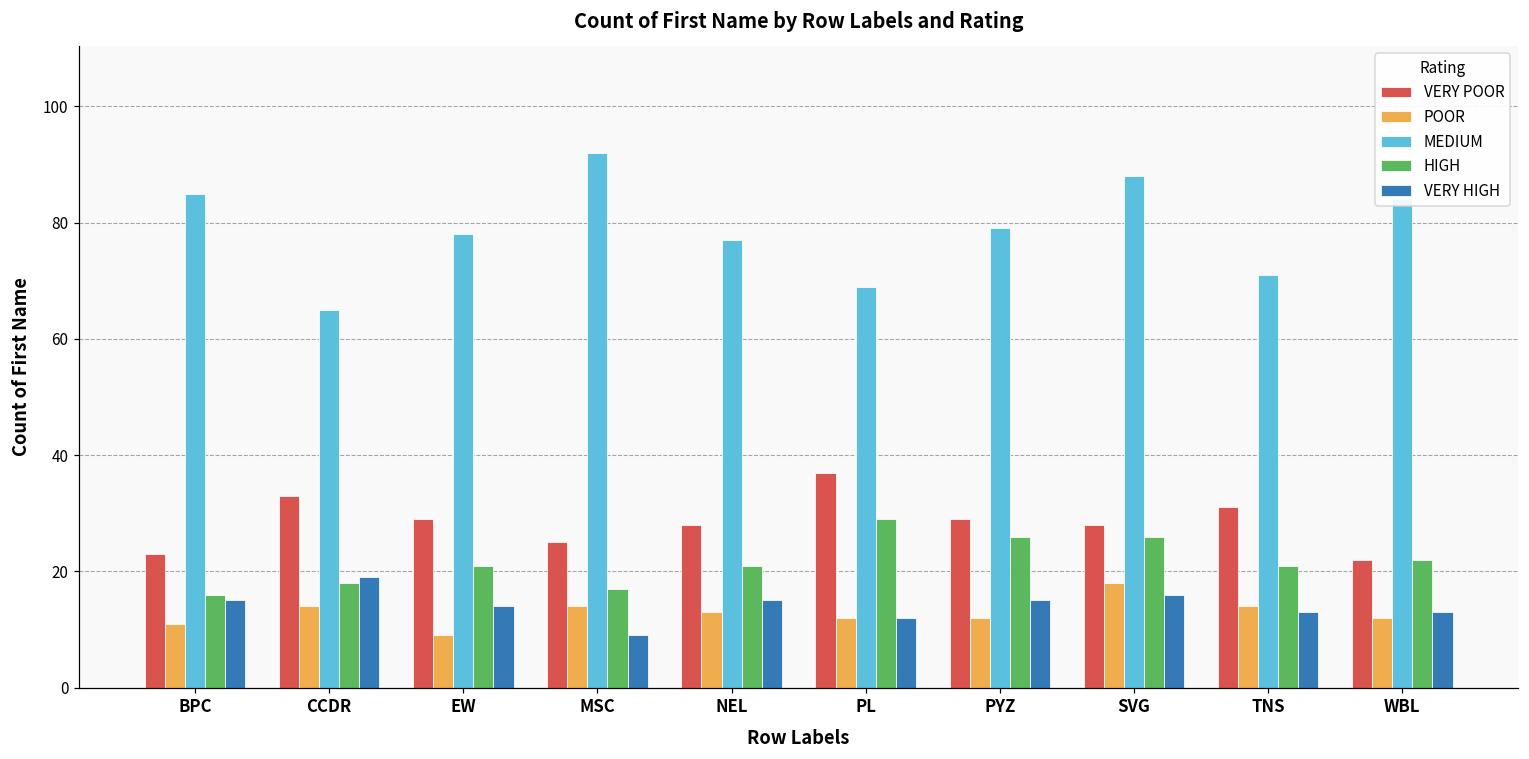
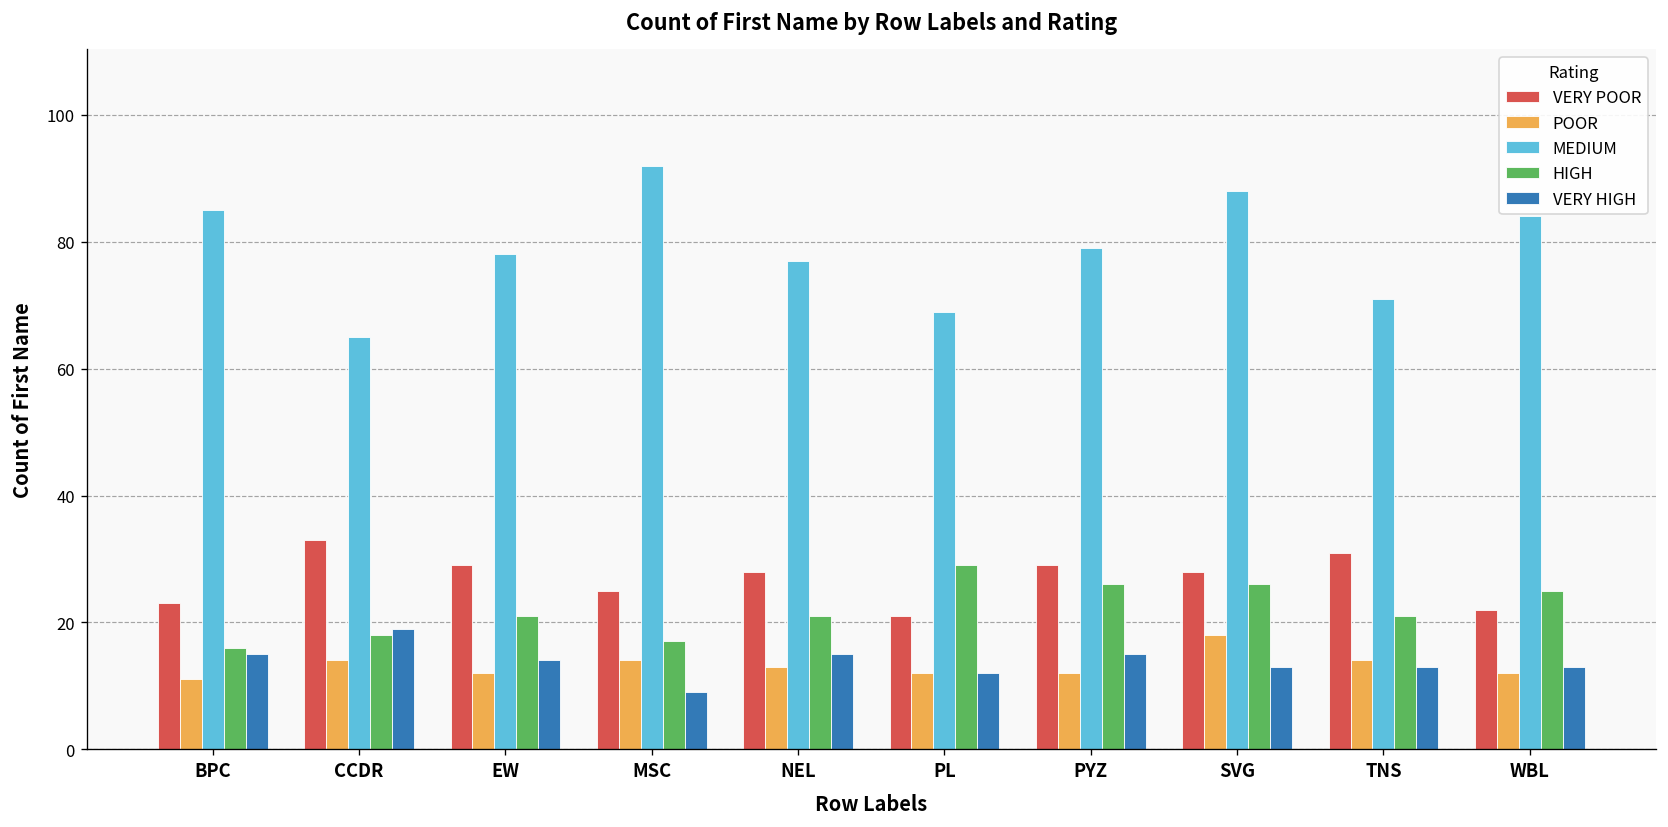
POOR, EW: 9 -> 12
VERY POOR, PL: 37 -> 21
VERY HIGH, SVG: 16 -> 13
HIGH, WBL: 22 -> 25
